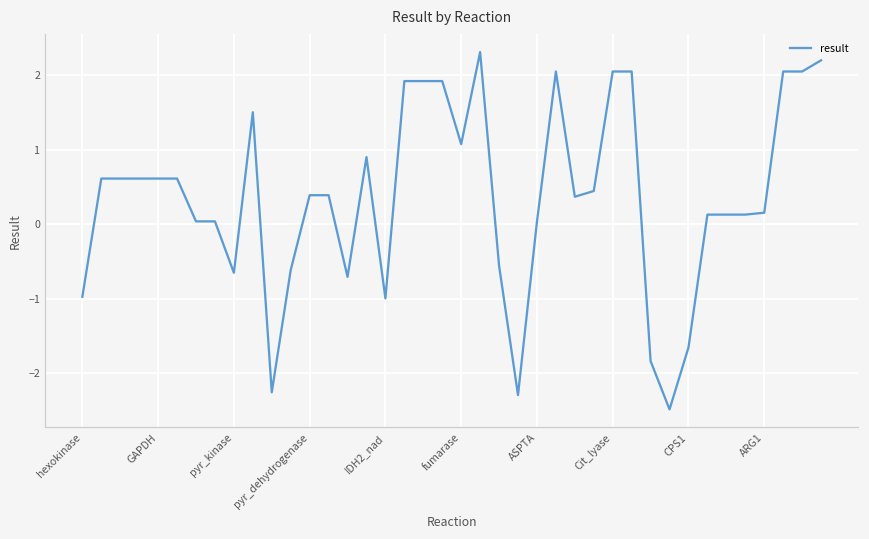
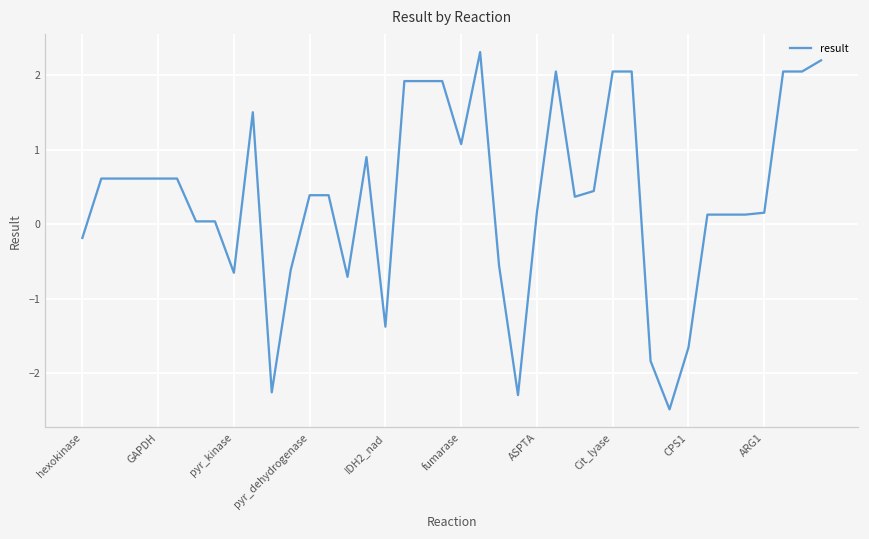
hexokinase: -1.0 -> -0.2
IDH2_nad: -1.0 -> -1.4
ASPTA: 0.0 -> 0.2
